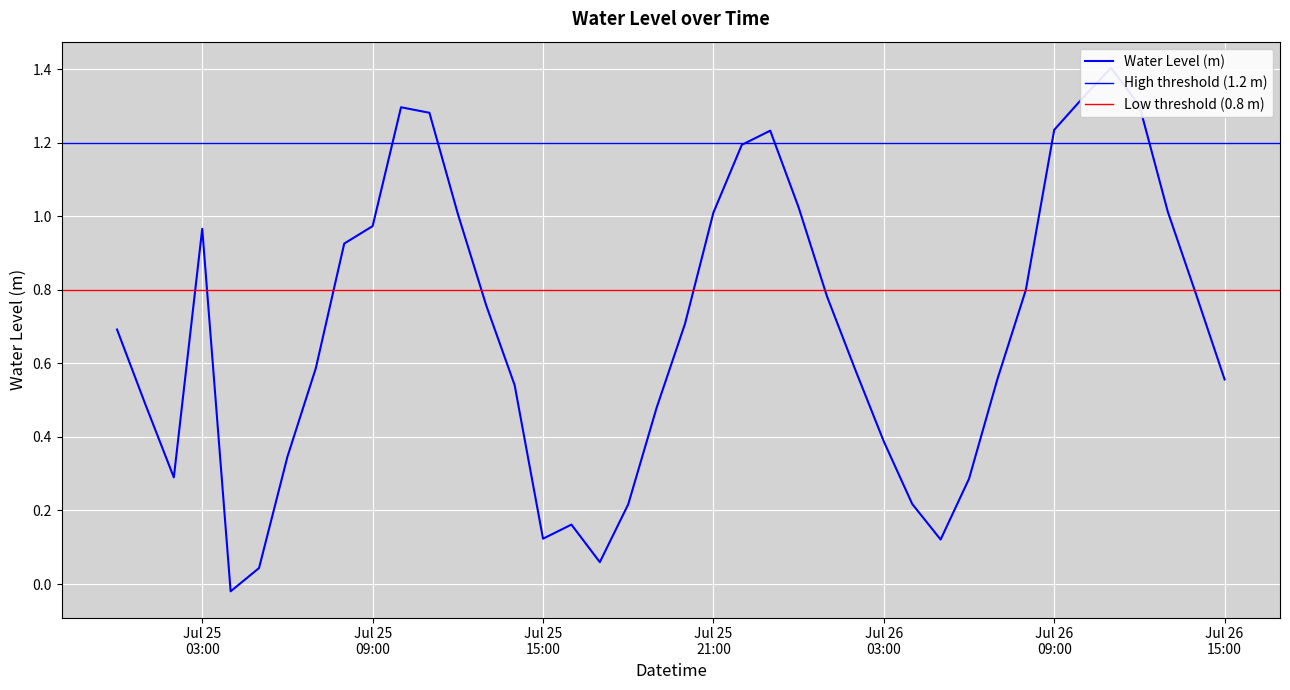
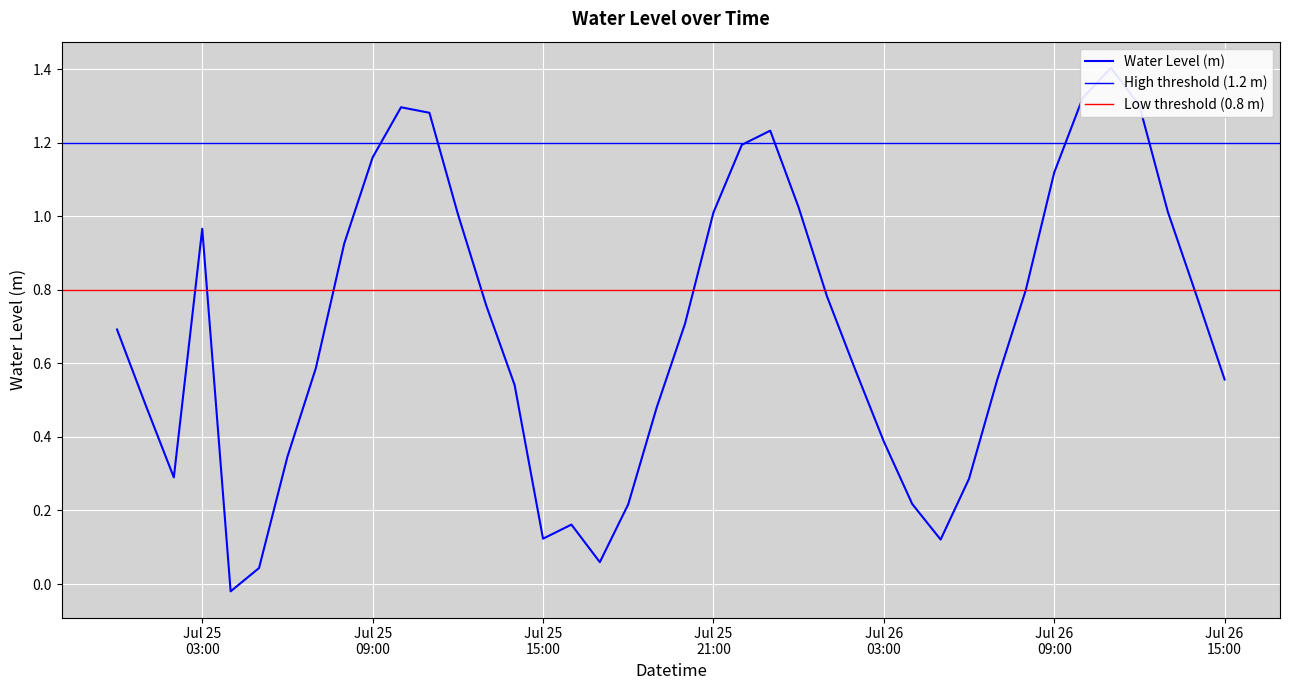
Jul 25 09:00: 0.97 -> 1.16
Jul 26 09:00: 1.23 -> 1.12
